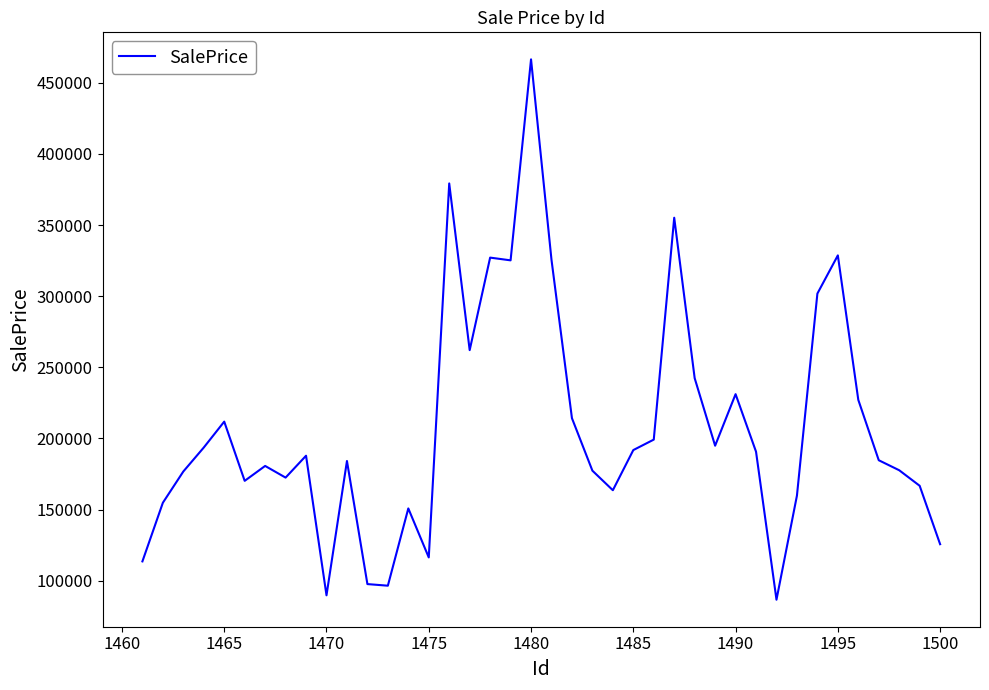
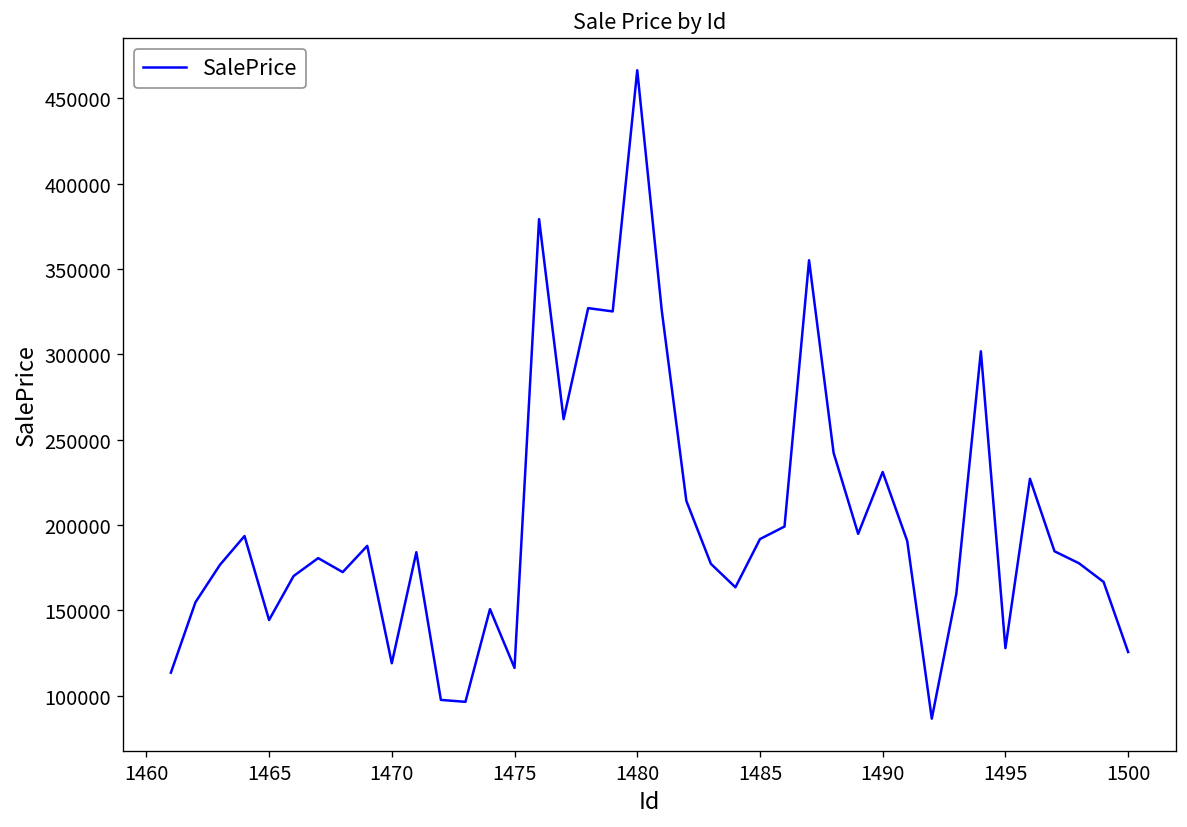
1465: 212000 -> 144000
1470: 90000 -> 119000
1495: 329000 -> 128000
